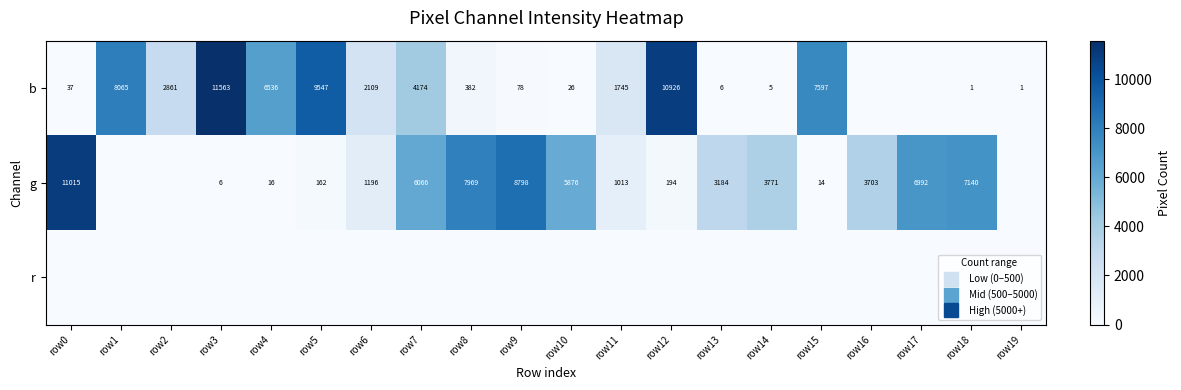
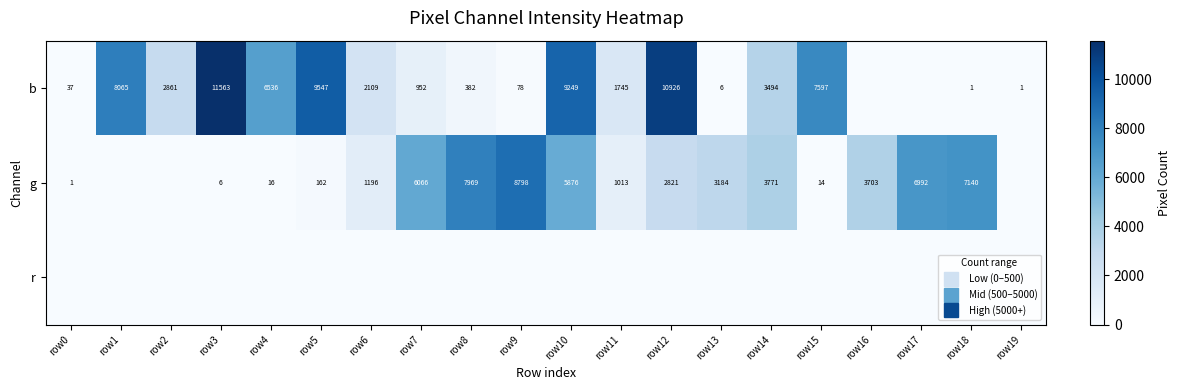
b, row7: 4174 -> 952
b, row10: 26 -> 9249
b, row14: 5 -> 3494
g, row0: 11015 -> 1
g, row12: 194 -> 2821
